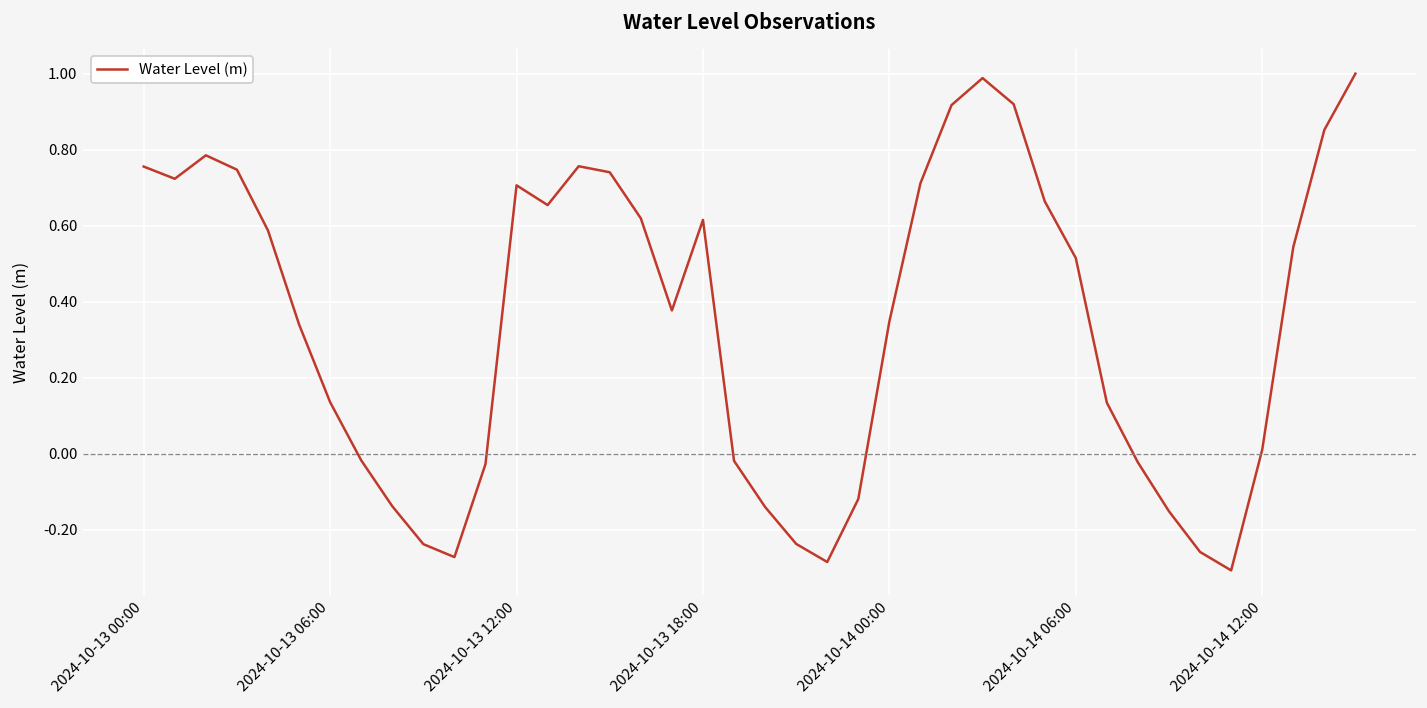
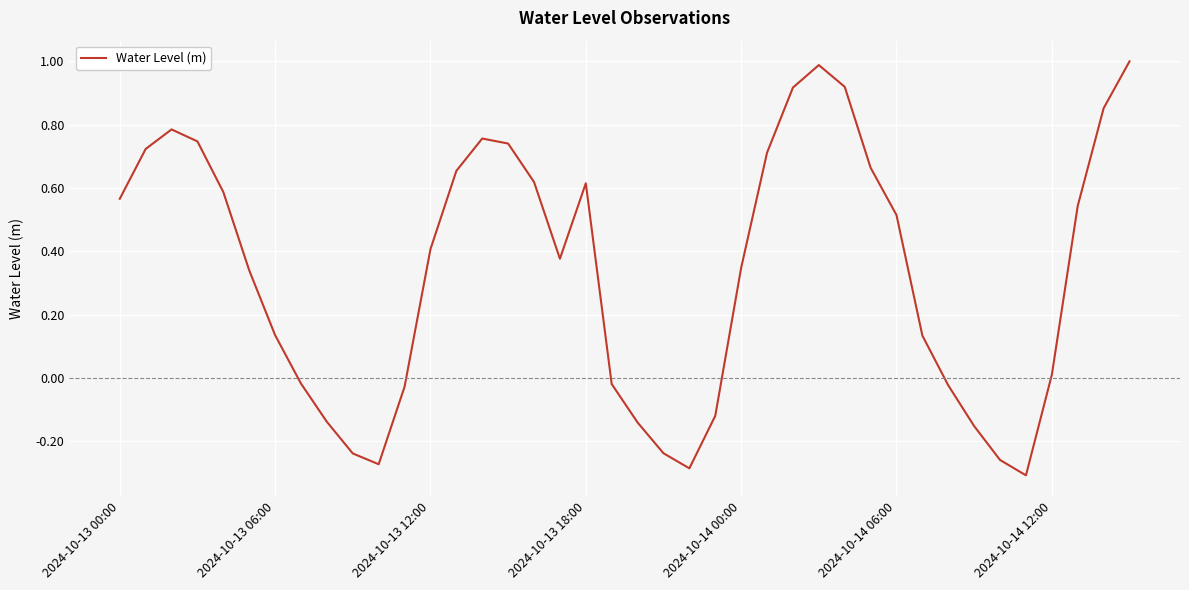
2024-10-13 00:00: 0.76 -> 0.57
2024-10-13 12:00: 0.71 -> 0.41
